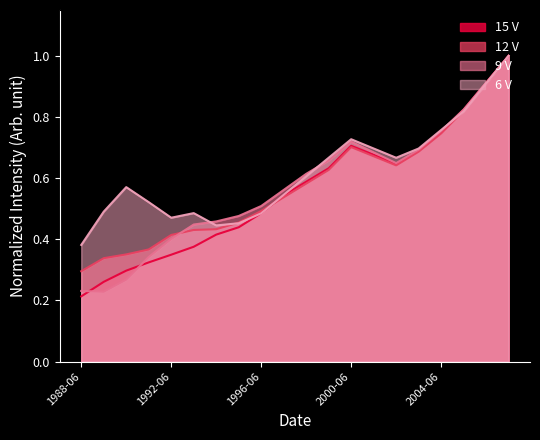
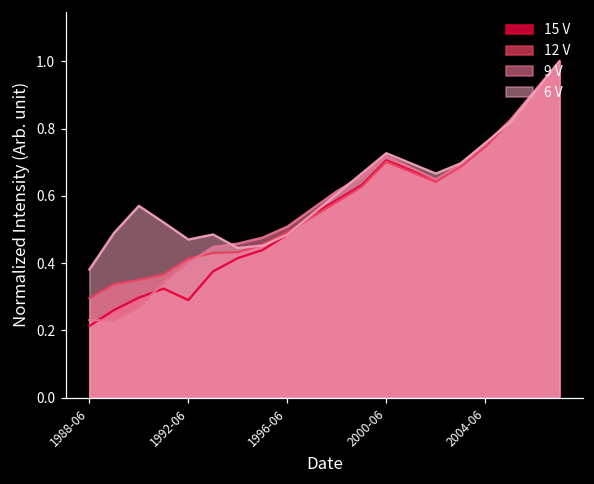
15 V, 1992-06: 0.35 -> 0.29
